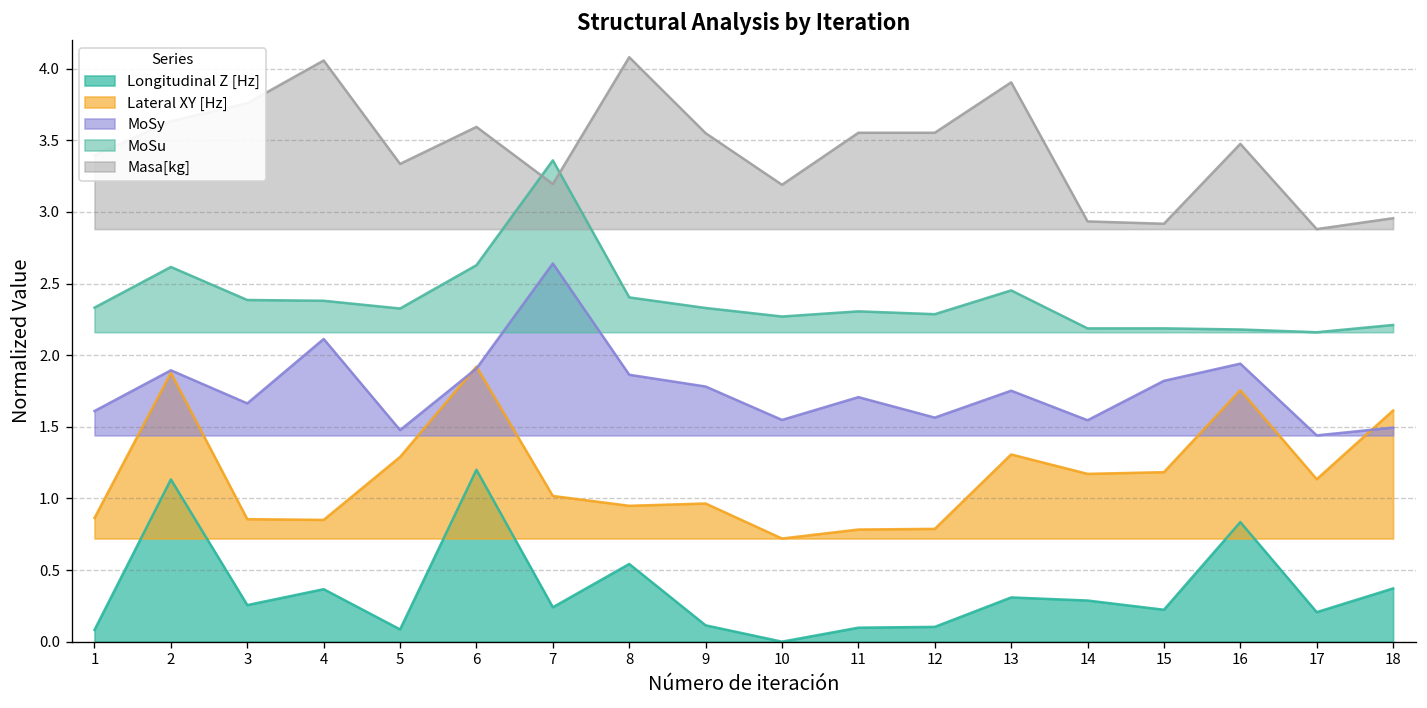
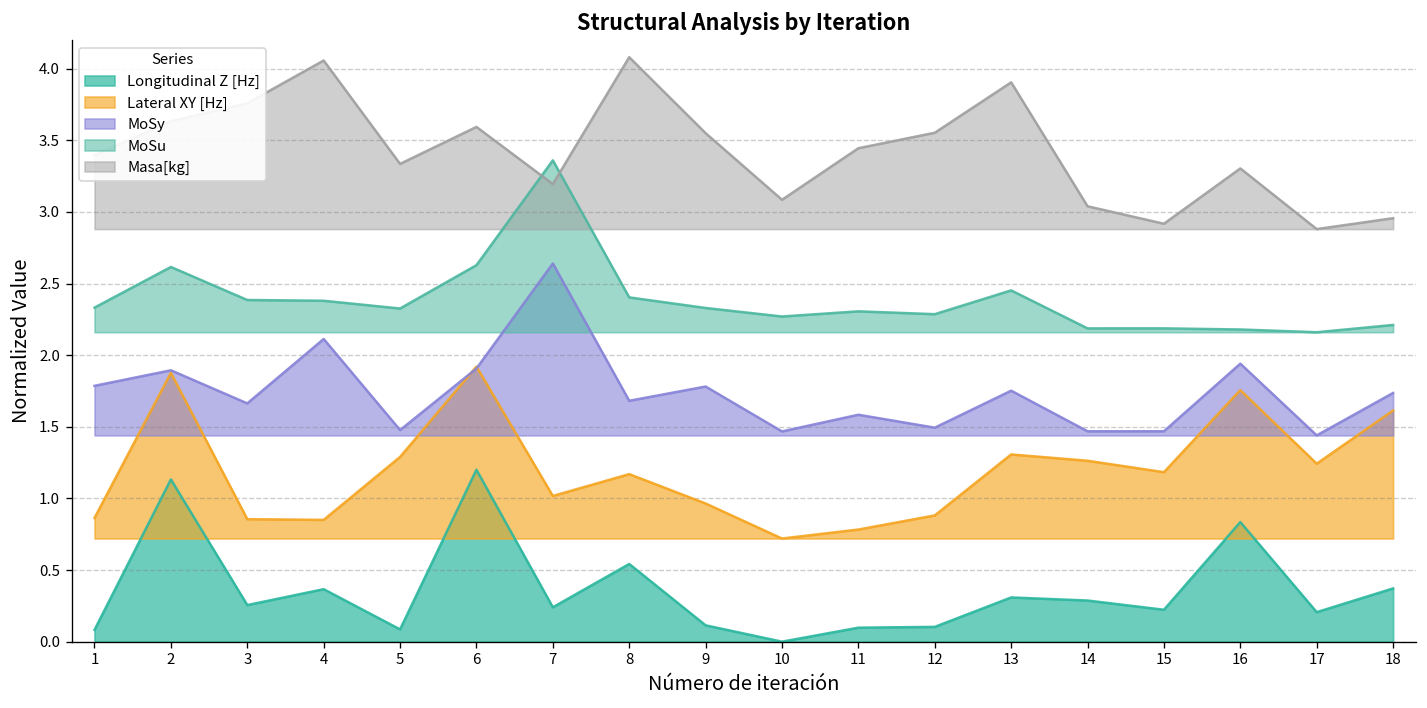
MoSy, 1: 1.61 -> 1.79
Lateral XY [Hz], 8: 0.95 -> 1.17
MoSy, 8: 1.86 -> 1.68
MoSy, 10: 1.55 -> 1.47
Masa[kg], 10: 3.19 -> 3.08
MoSy, 11: 1.71 -> 1.58
Masa[kg], 11: 3.55 -> 3.44
Lateral XY [Hz], 12: 0.79 -> 0.88
MoSy, 12: 1.56 -> 1.49
Lateral XY [Hz], 14: 1.17 -> 1.26
MoSy, 14: 1.55 -> 1.47
Masa[kg], 14: 2.93 -> 3.04
MoSy, 15: 1.82 -> 1.47
Masa[kg], 16: 3.48 -> 3.30
Lateral XY [Hz], 17: 1.13 -> 1.24
MoSy, 18: 1.49 -> 1.74
